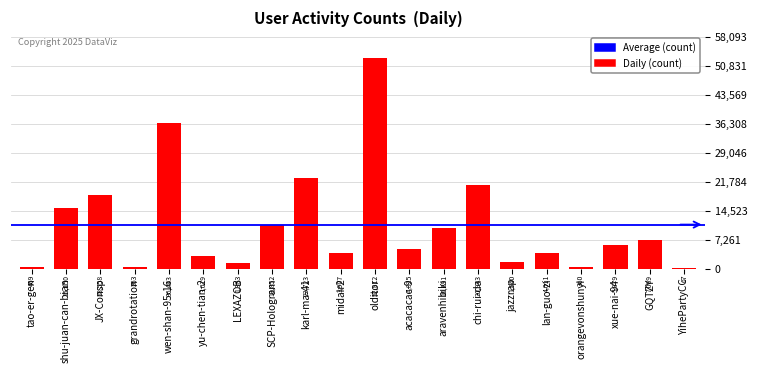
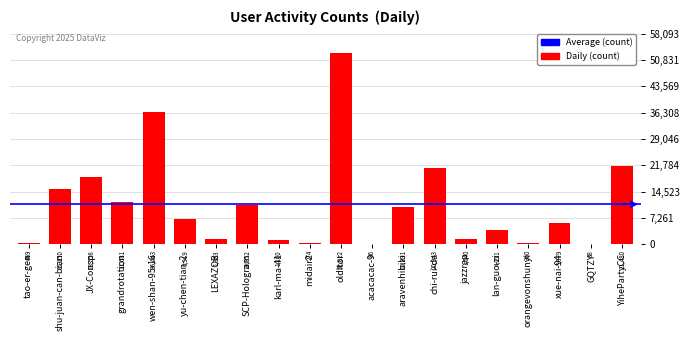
grandrotation: 263 -> 11,681
yu-chen-tian-2: 3,079 -> 6,919
karl-ma-41: 22,723 -> 1,160
midair2: 3,907 -> 274
acacacac-9: 4,825 -> 96
GQTZY: 7,069 -> 88
YihePartyCC: 67 -> 21,480
